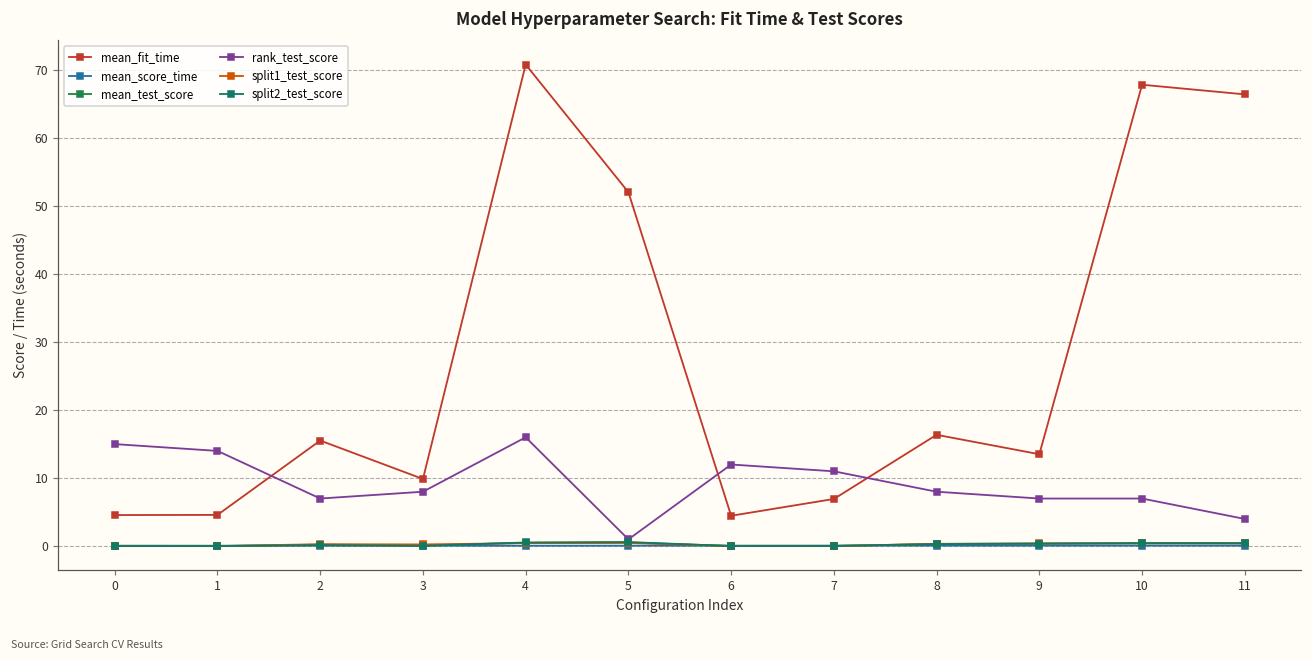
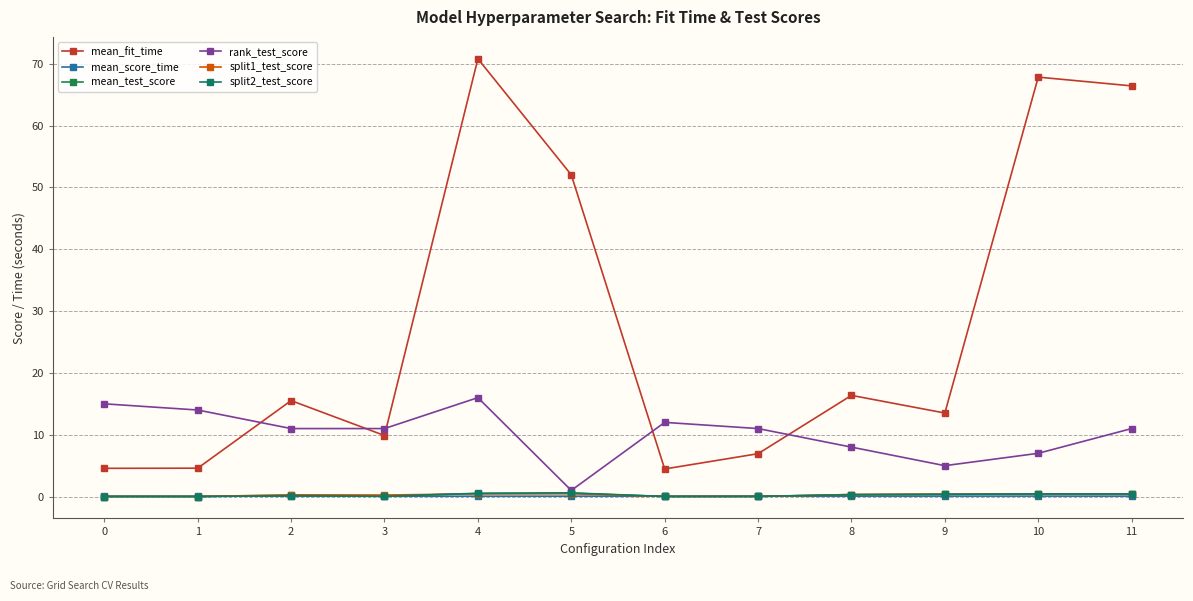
rank_test_score, 2: 7 -> 11
rank_test_score, 3: 8 -> 11
rank_test_score, 9: 7 -> 5
rank_test_score, 11: 4 -> 11
